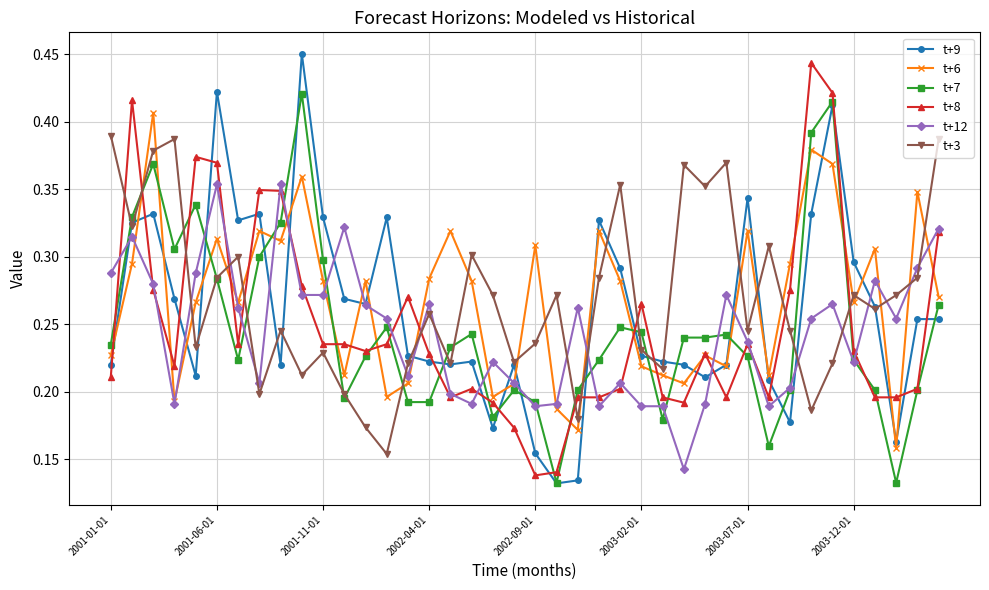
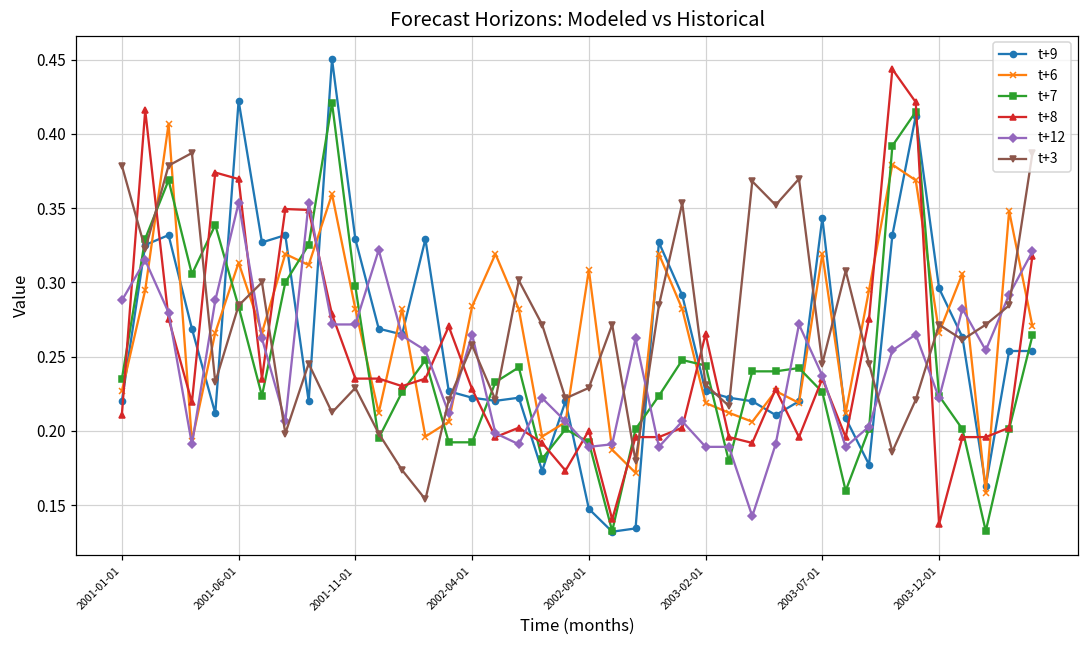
t+3, 2001-01-01: 0.390 -> 0.379
t+9, 2002-09-01: 0.154 -> 0.147
t+8, 2002-09-01: 0.138 -> 0.200
t+3, 2002-09-01: 0.236 -> 0.229
t+8, 2003-12-01: 0.230 -> 0.137
